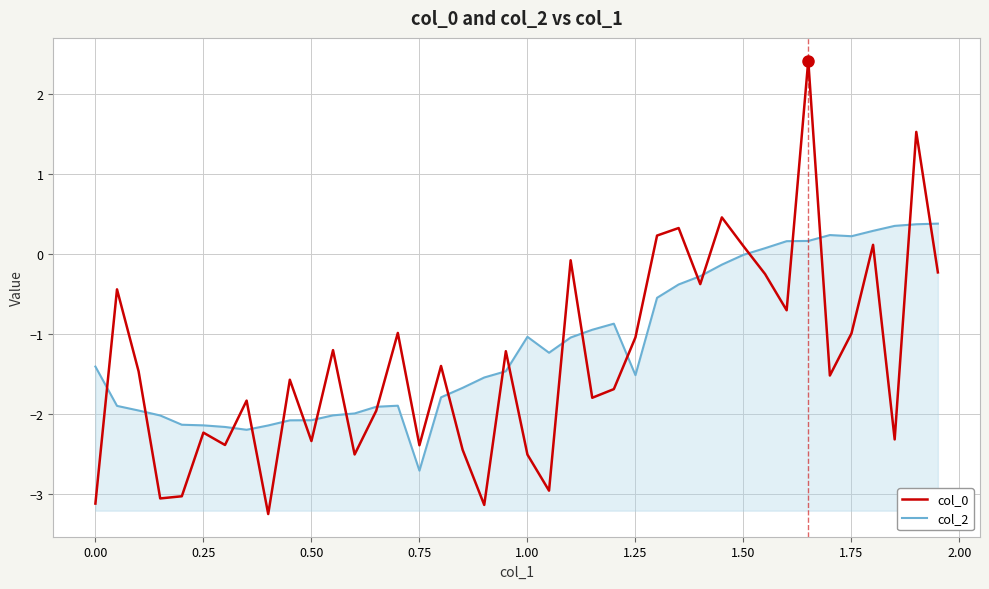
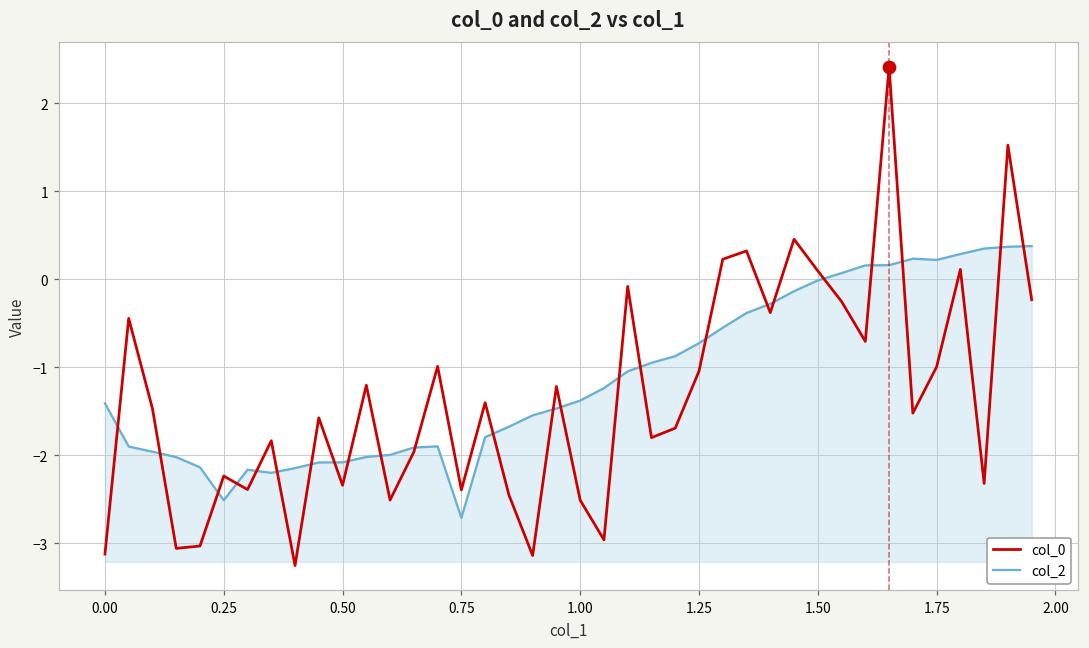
col_2, 0.25: -2.1 -> -2.5
col_2, 1.00: -1.0 -> -1.4
col_2, 1.25: -1.5 -> -0.7
